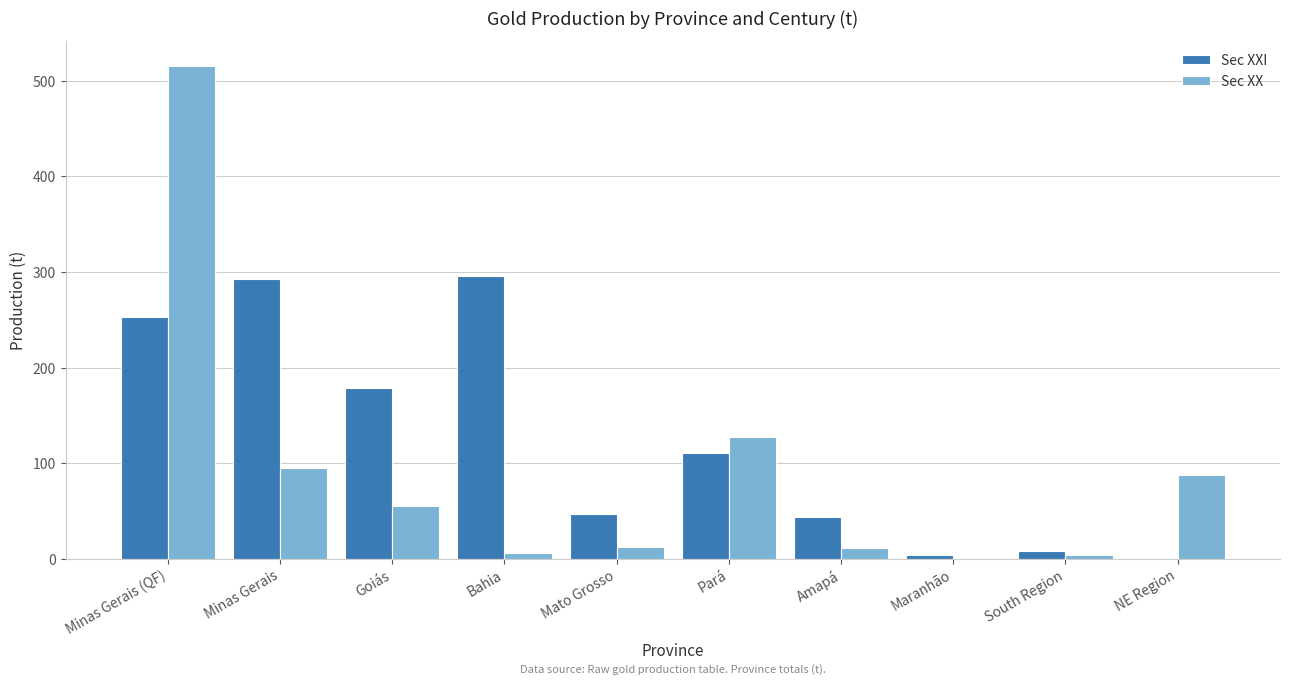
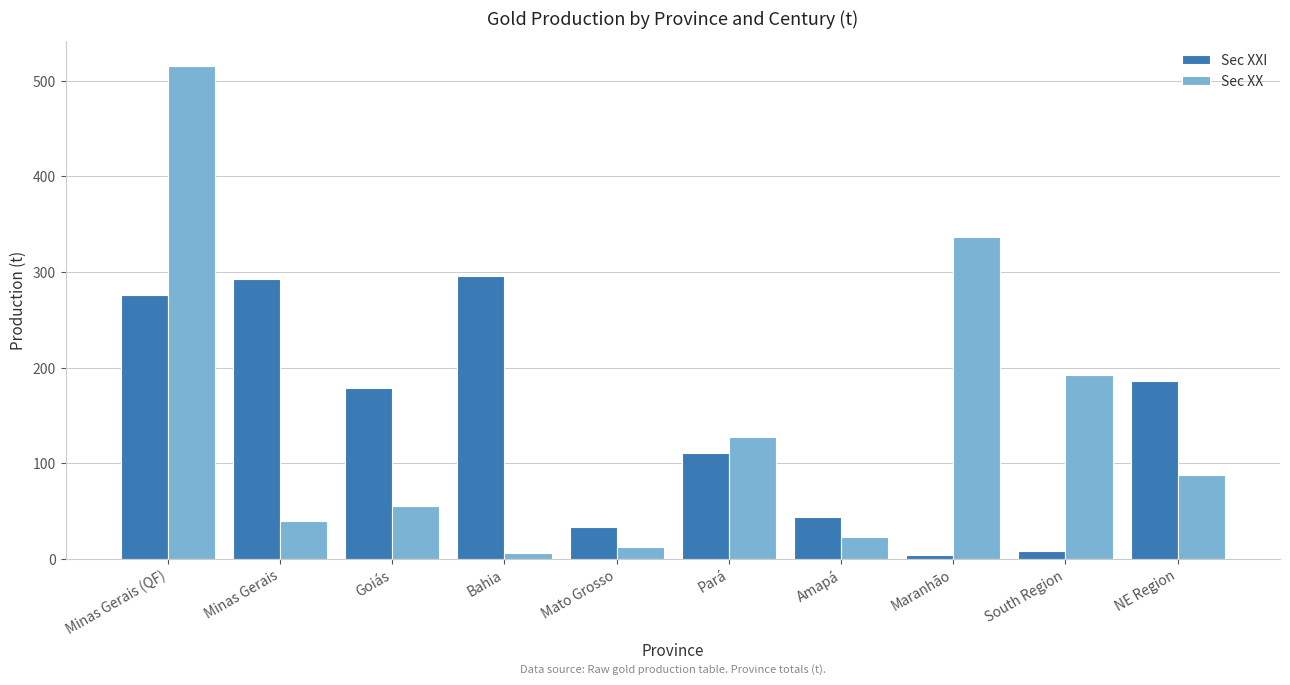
Sec XXI, Minas Gerais (QF): 250 -> 280
Sec XX, Minas Gerais: 90 -> 40
Sec XXI, Mato Grosso: 50 -> 30
Sec XX, Amapá: 10 -> 20
Sec XX, Maranhão: 0 -> 340
Sec XX, South Region: 0 -> 190
Sec XXI, NE Region: 0 -> 190
